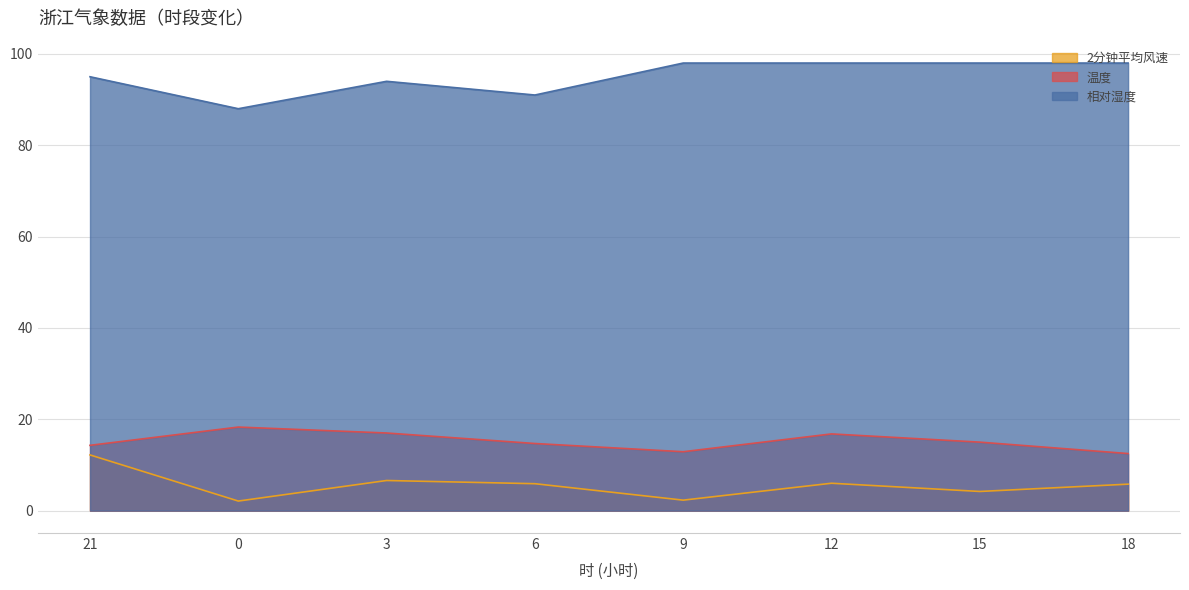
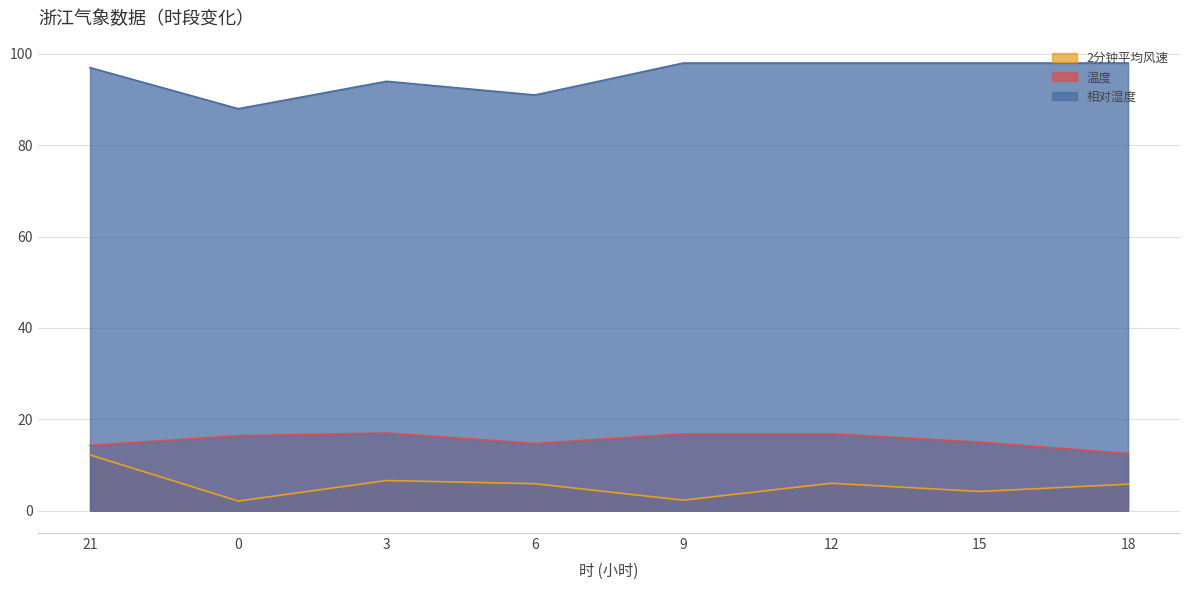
相对湿度, 21: 95 -> 97
温度, 0: 18 -> 16
温度, 9: 13 -> 17
